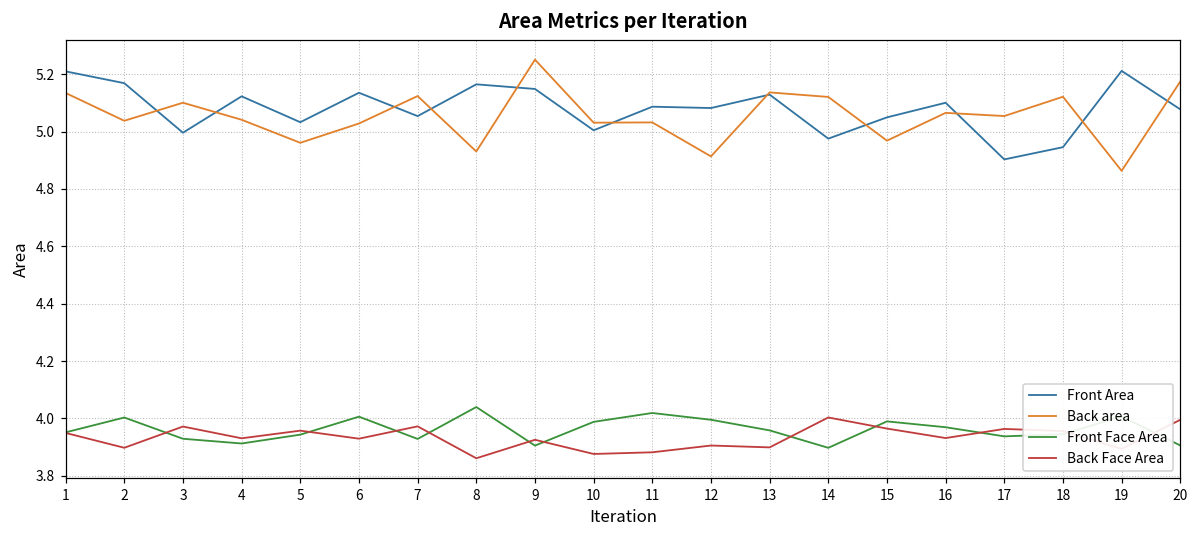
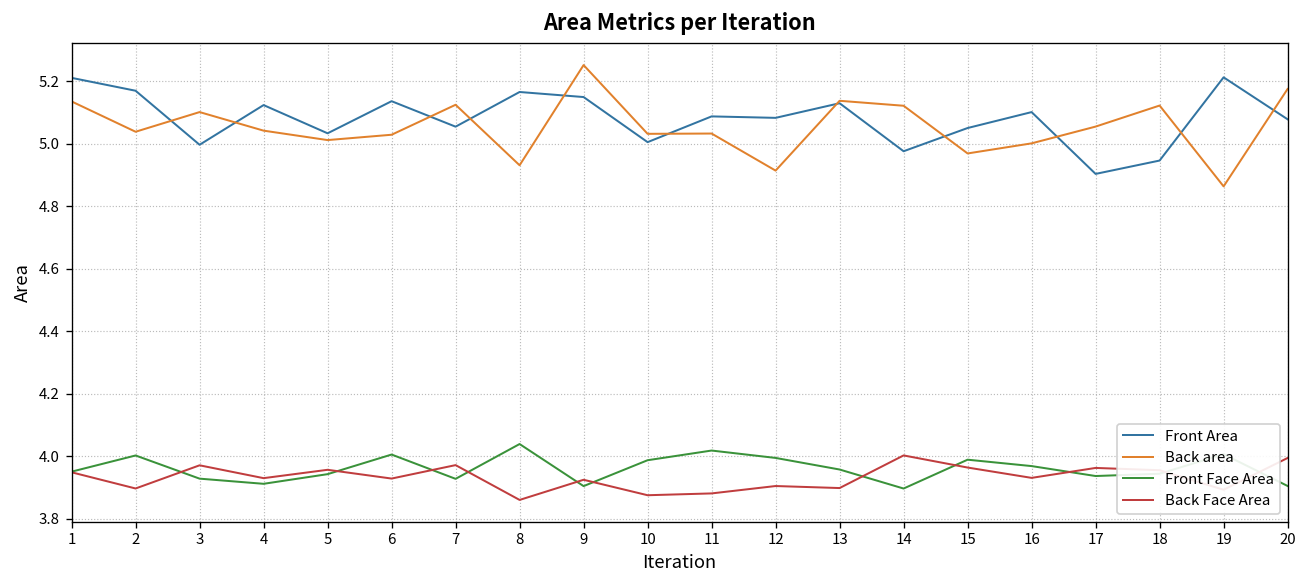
Back area, 5: 4.96 -> 5.01
Back area, 16: 5.07 -> 5.00
